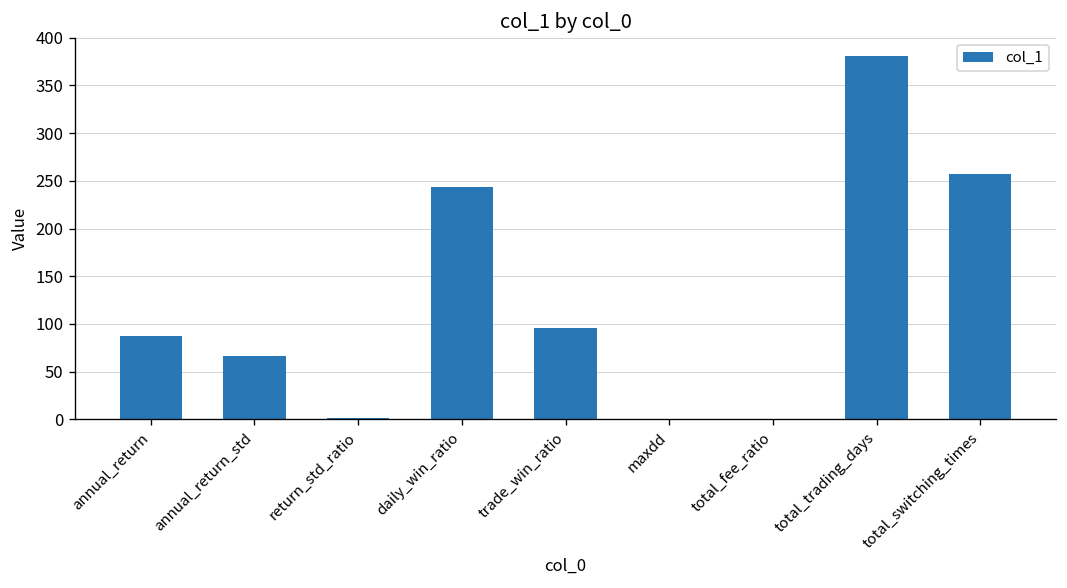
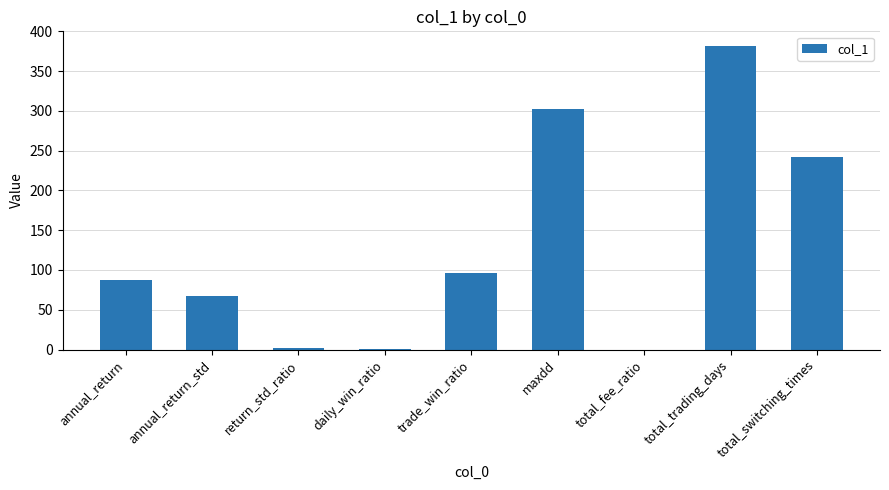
daily_win_ratio: 240 -> 0
maxdd: 0 -> 300
total_switching_times: 260 -> 240
